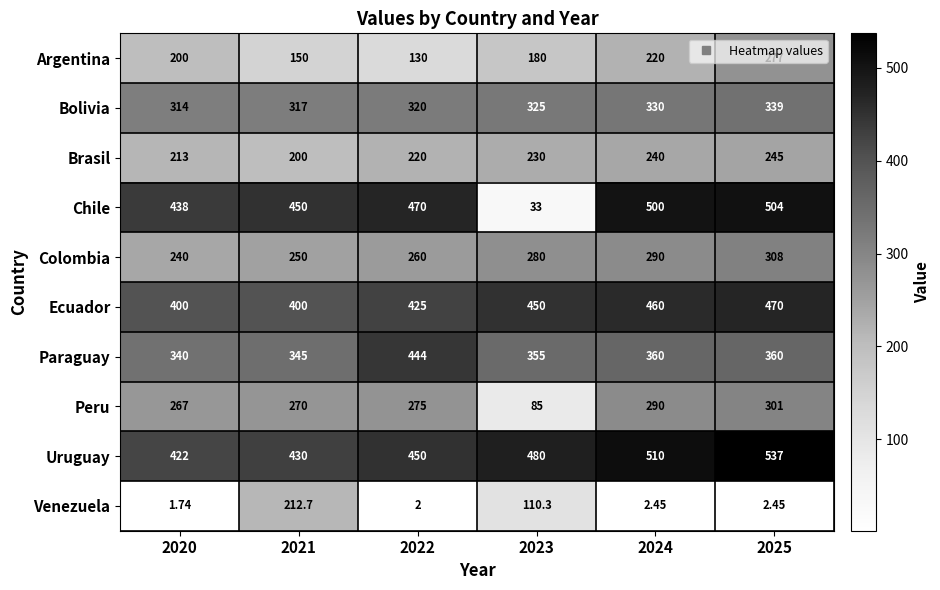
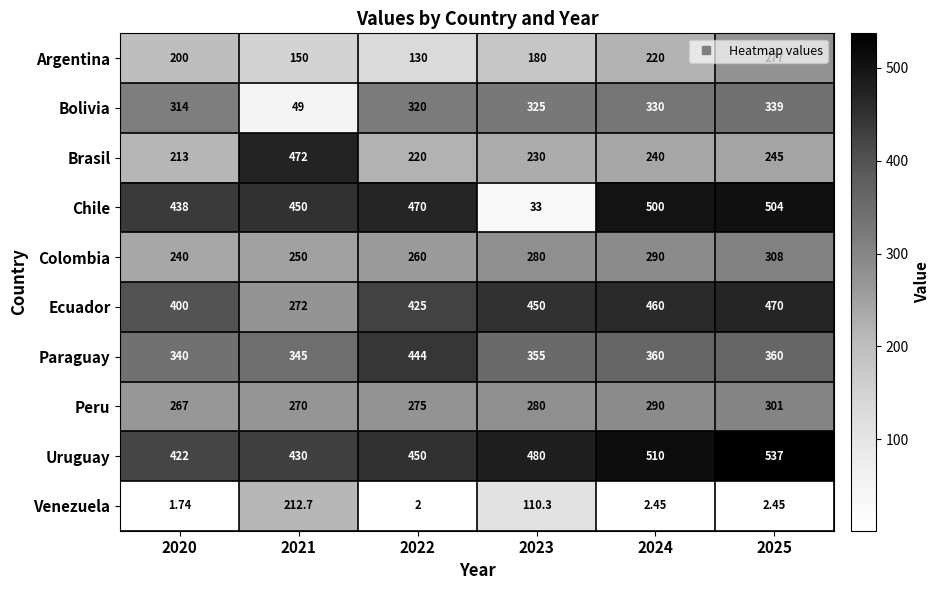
Bolivia, 2021: 317 -> 49
Brasil, 2021: 200 -> 472
Ecuador, 2021: 400 -> 272
Peru, 2023: 85 -> 280
